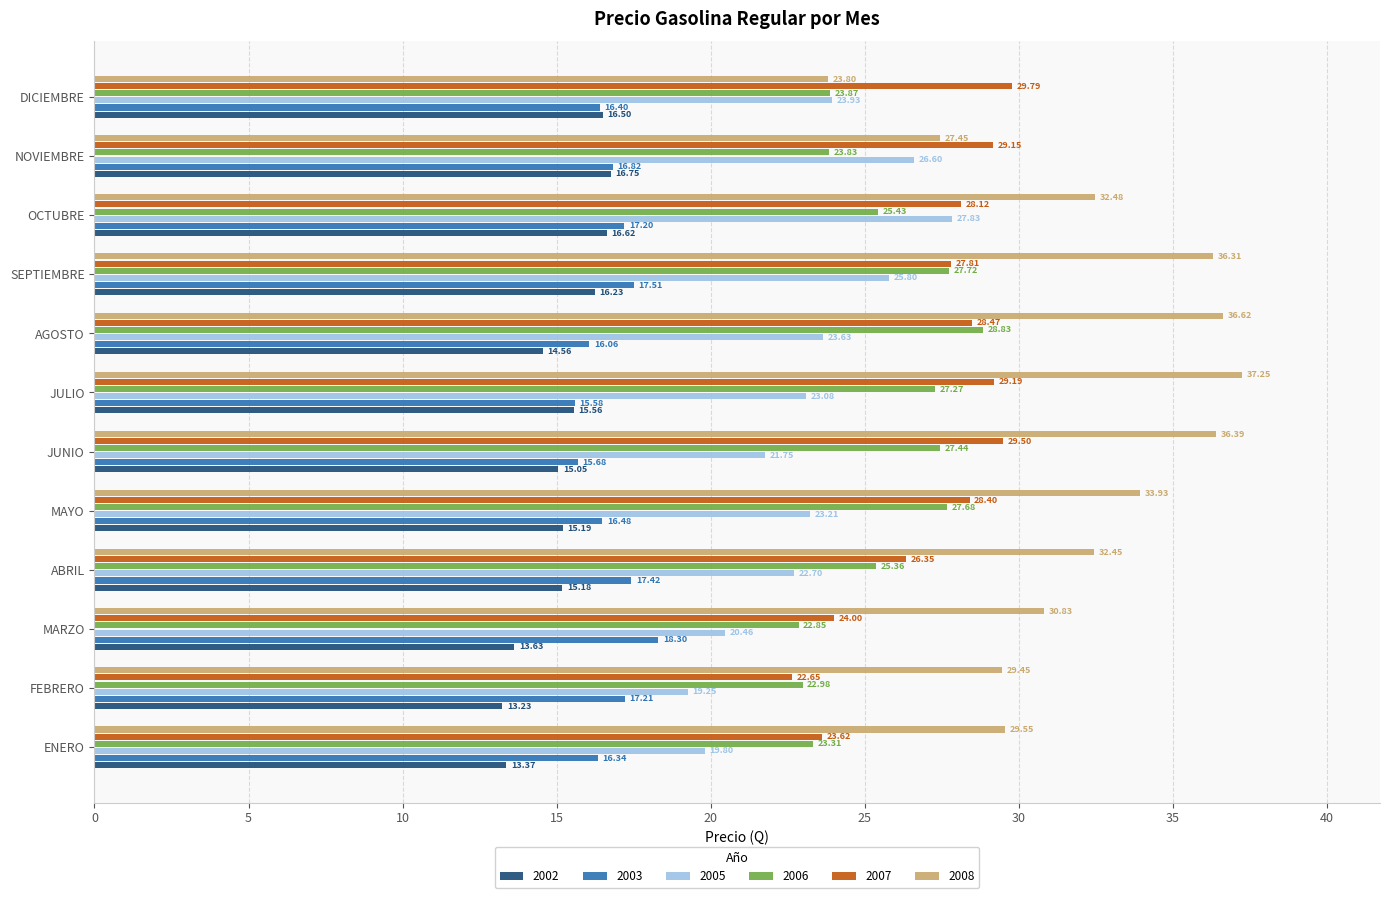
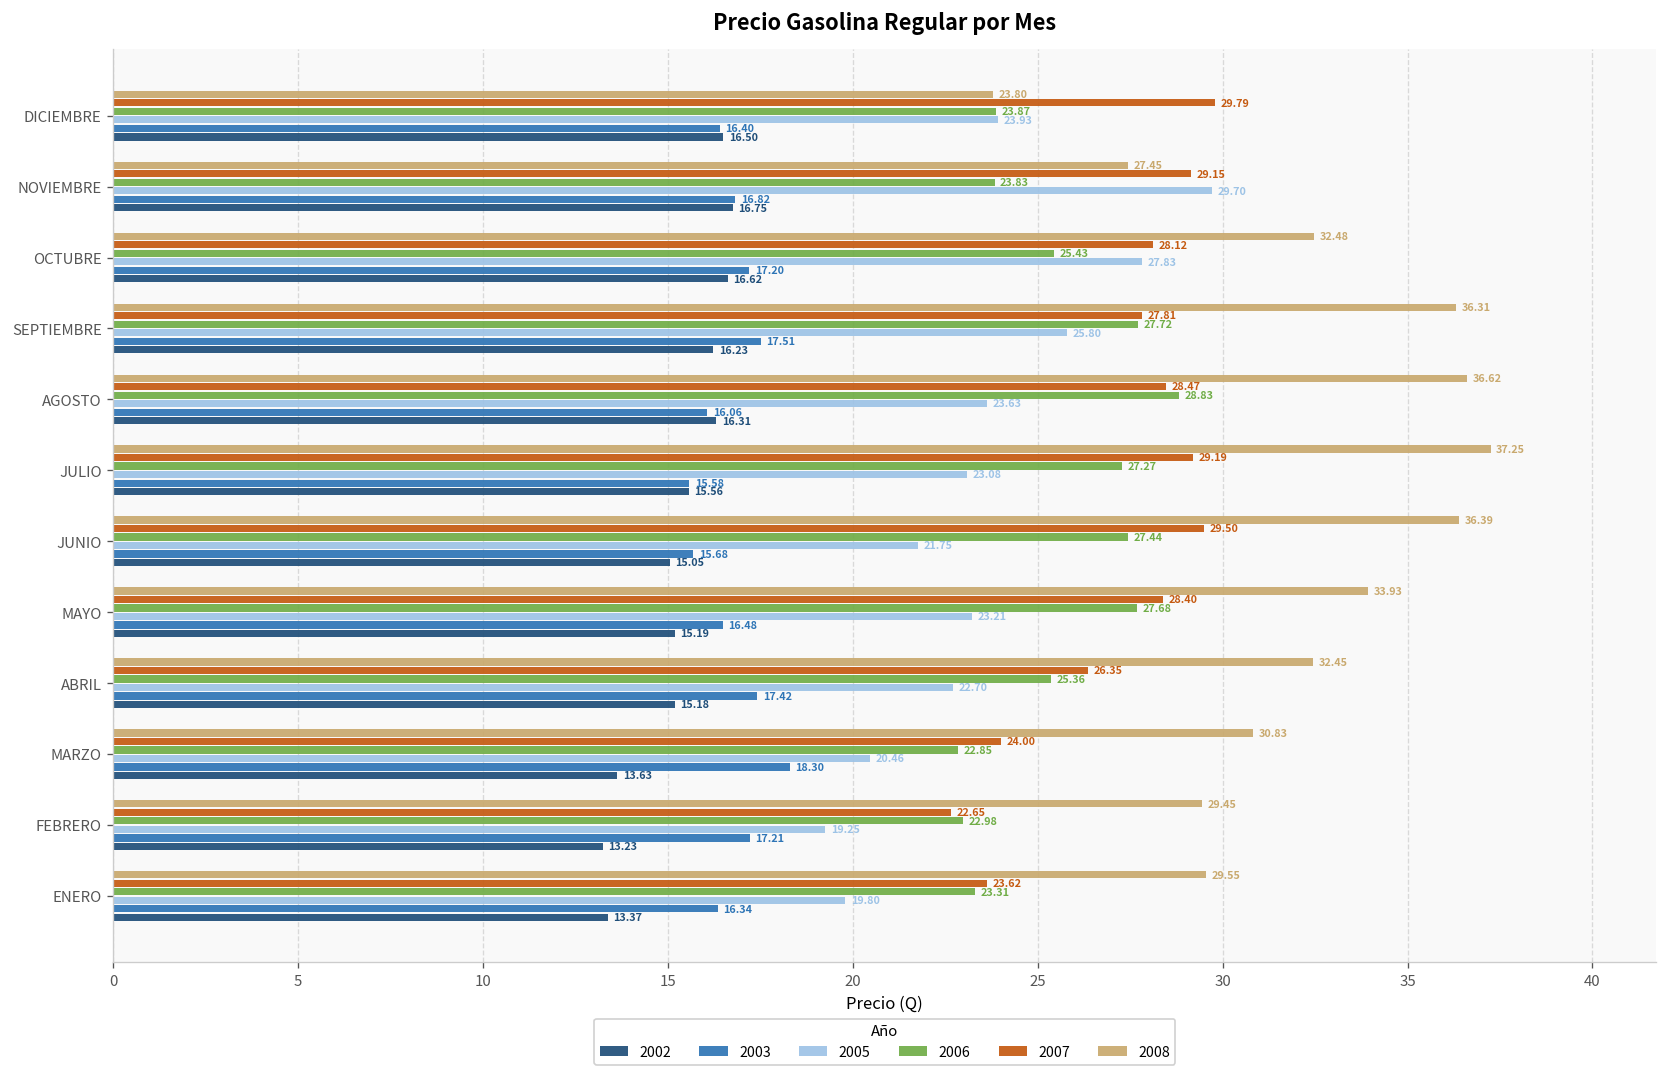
2005, NOVIEMBRE: 26.60 -> 29.70
2002, AGOSTO: 14.56 -> 16.31
